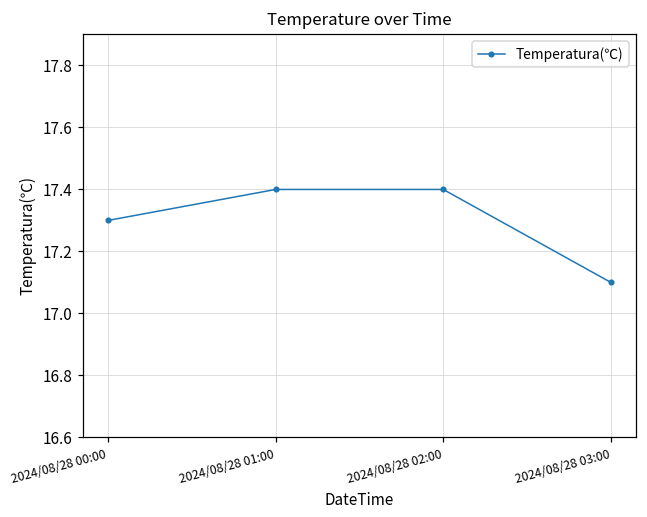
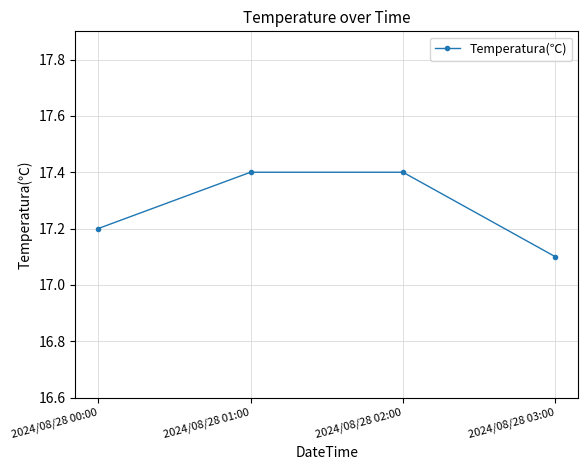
2024/08/28 00:00: 17.3 -> 17.2
